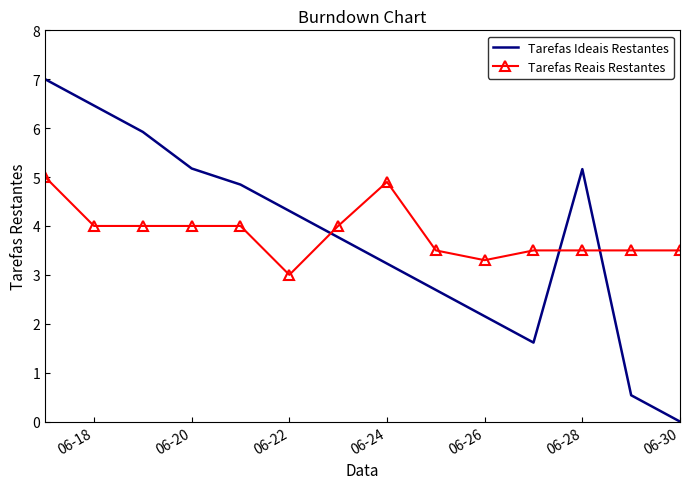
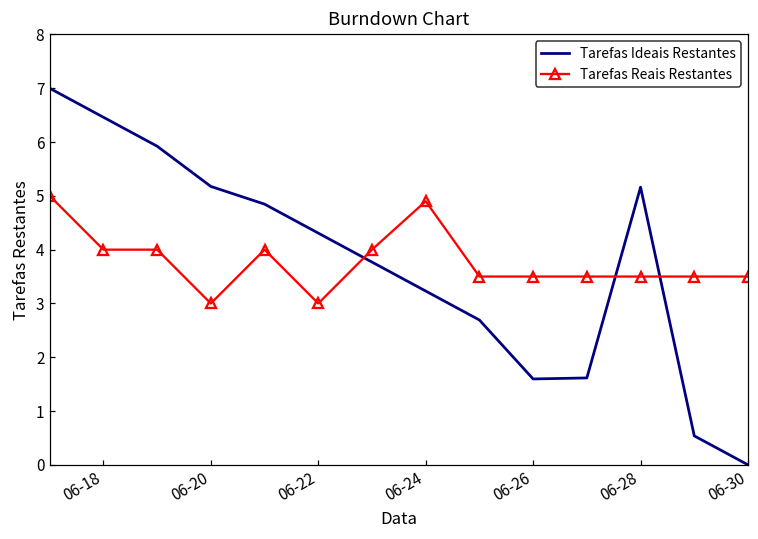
Tarefas Reais Restantes, 06-20: 4 -> 3
Tarefas Ideais Restantes, 06-26: 2.2 -> 1.6
Tarefas Reais Restantes, 06-26: 3.3 -> 3.5
